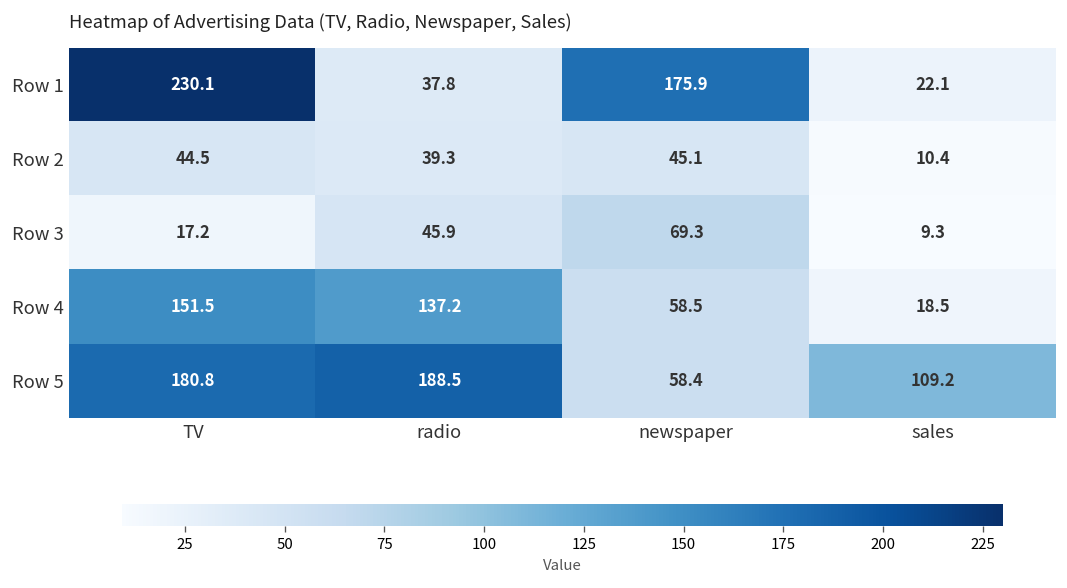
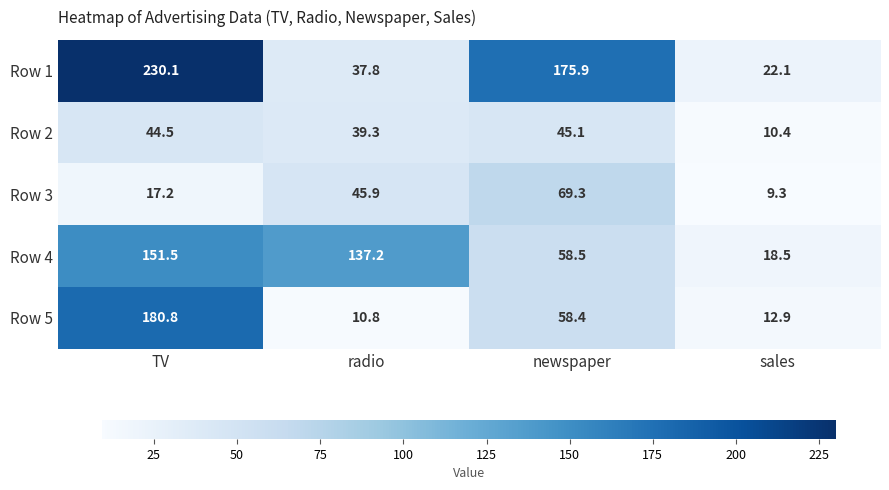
Row 5, radio: 188.5 -> 10.8
Row 5, sales: 109.2 -> 12.9
